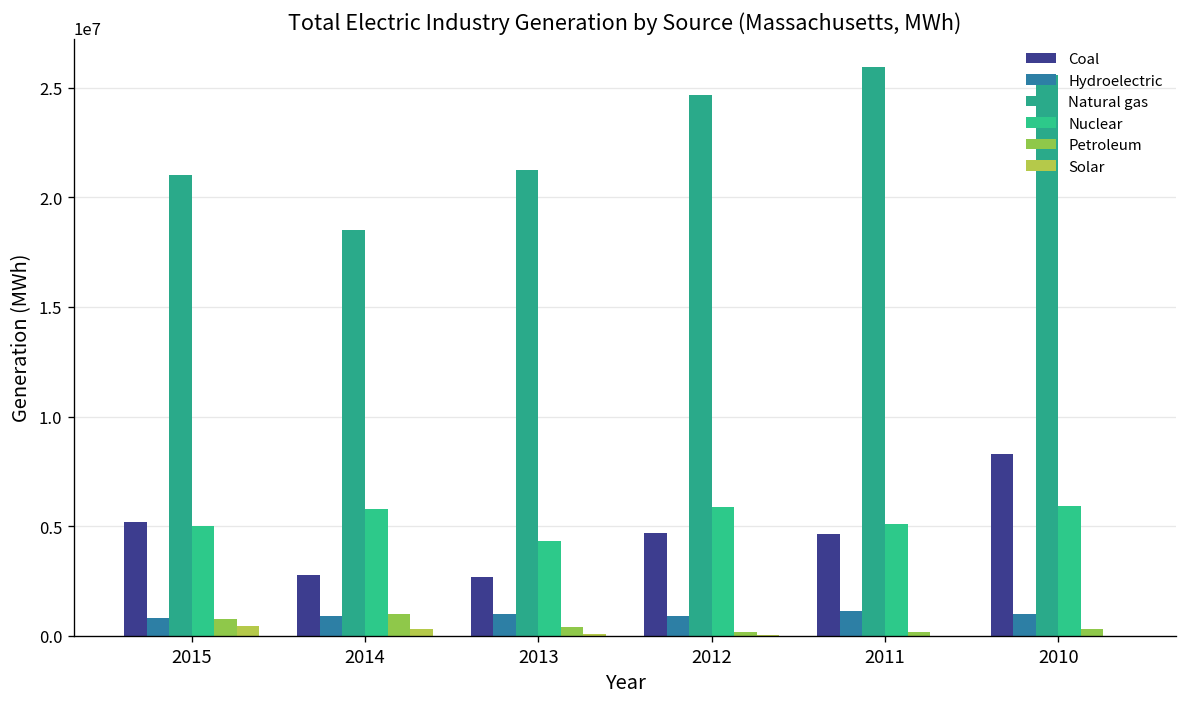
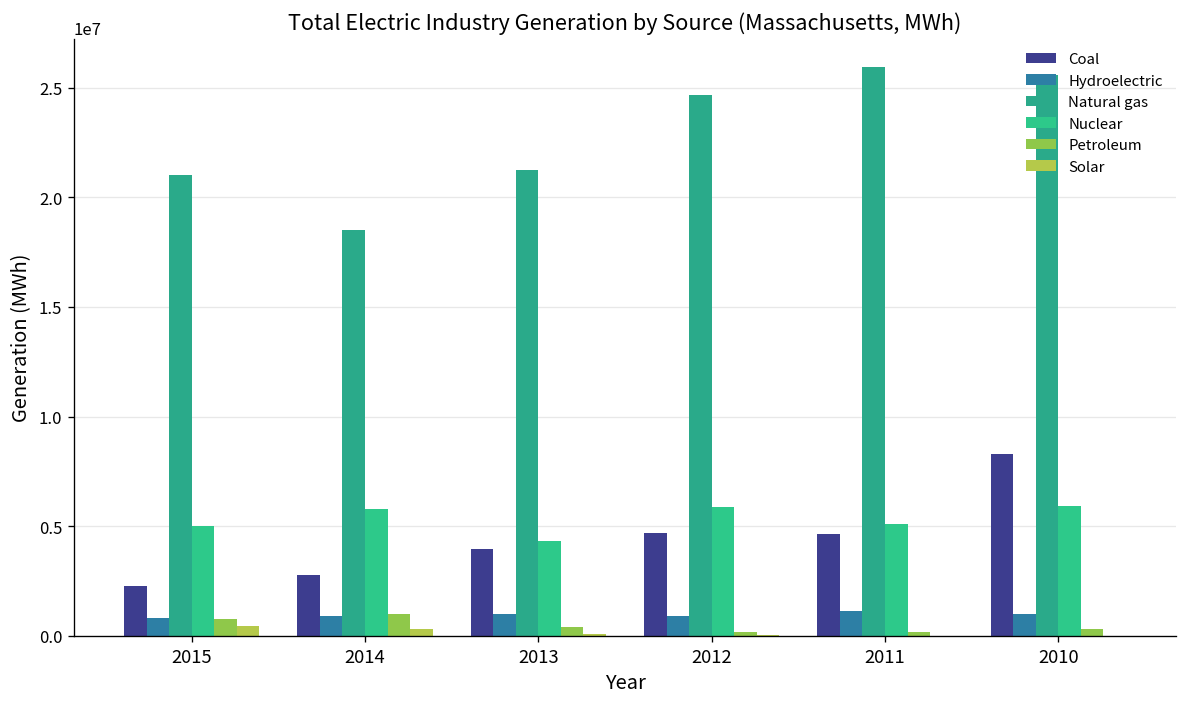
Coal, 2015: 5200000 -> 2300000
Coal, 2013: 2700000 -> 4000000
